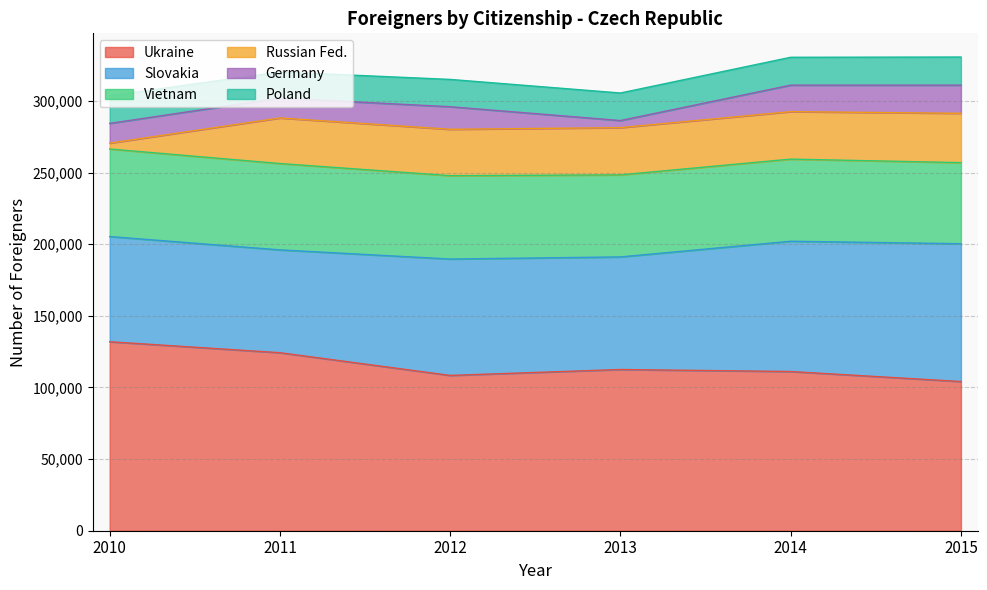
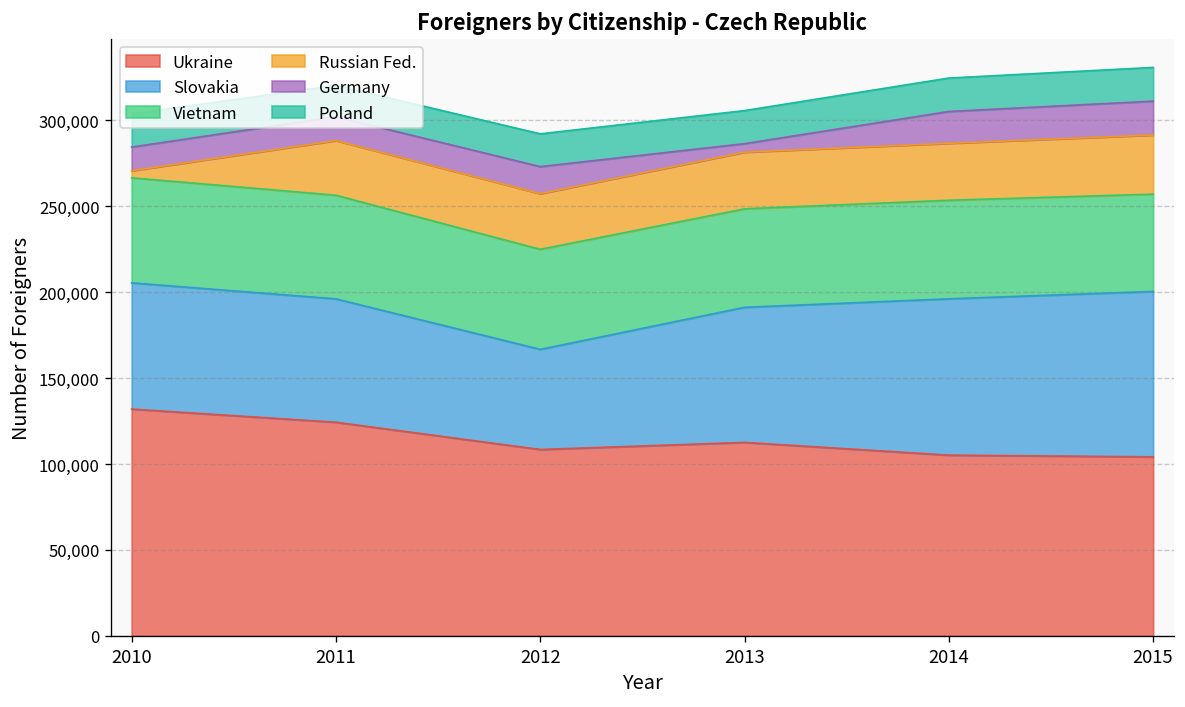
Slovakia, 2012: 81,000 -> 58,000
Ukraine, 2014: 111,000 -> 105,000
